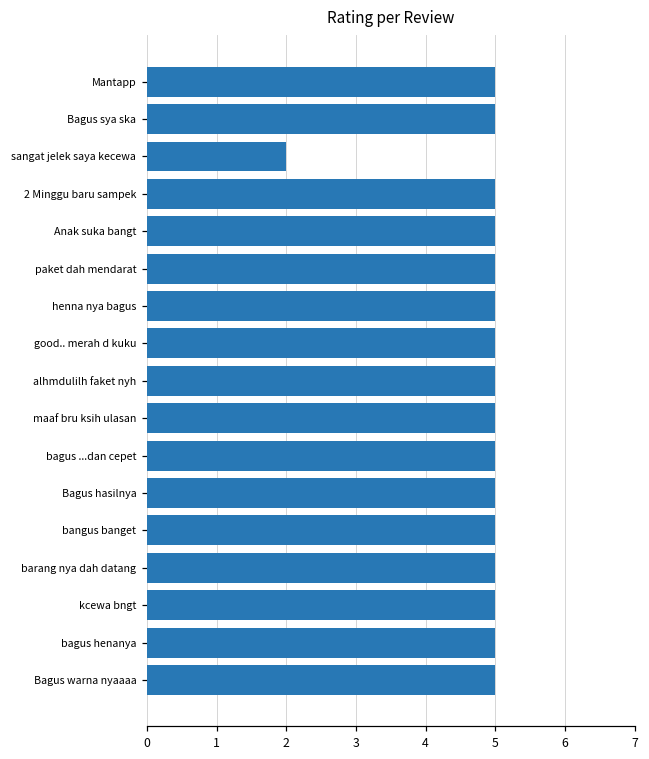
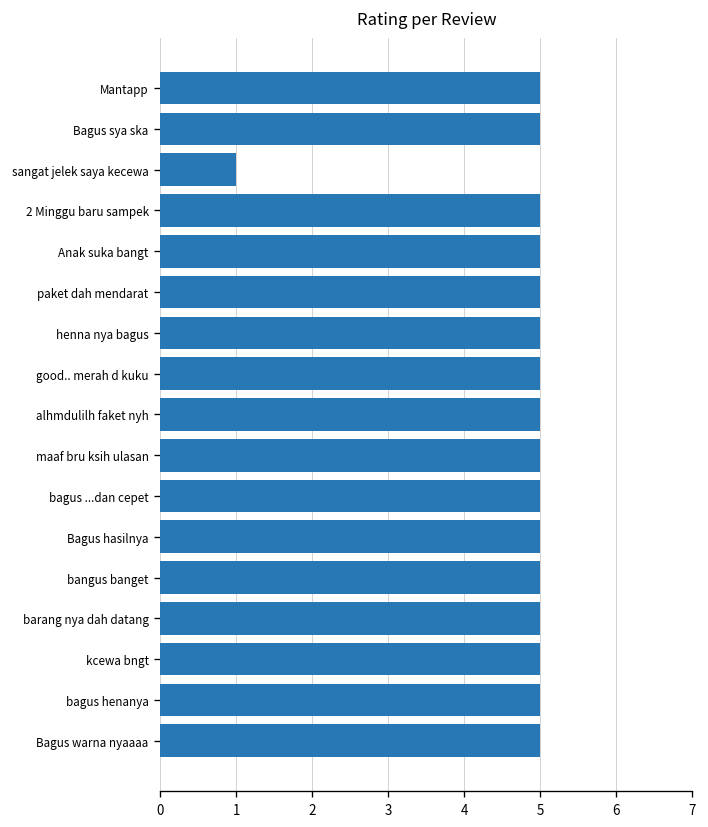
sangat jelek saya kecewa: 2 -> 1
